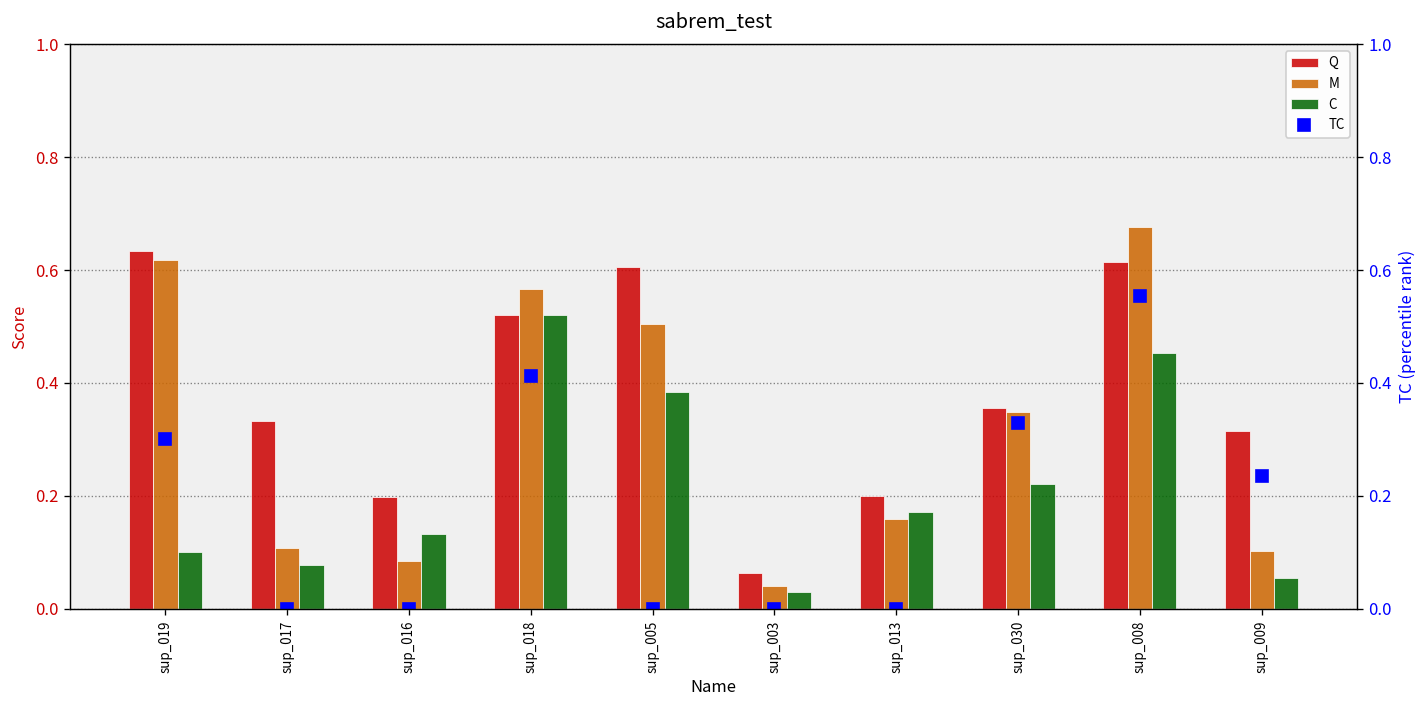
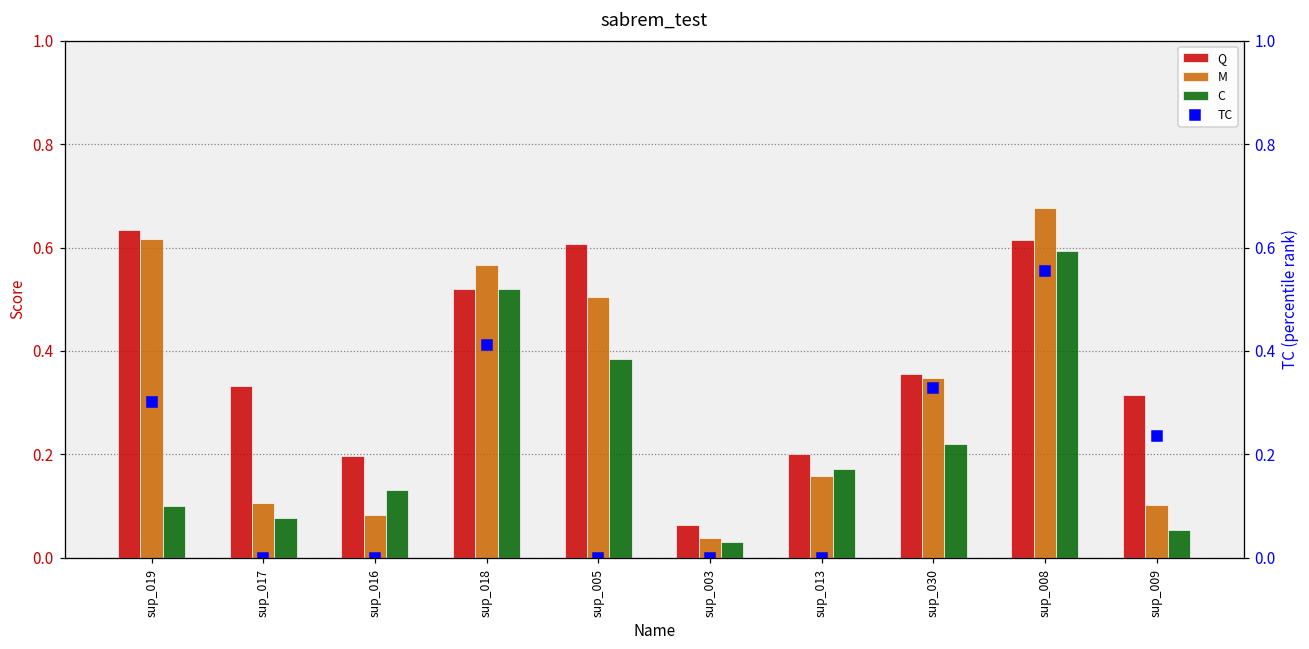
C, sup_008: 0.45 -> 0.59
